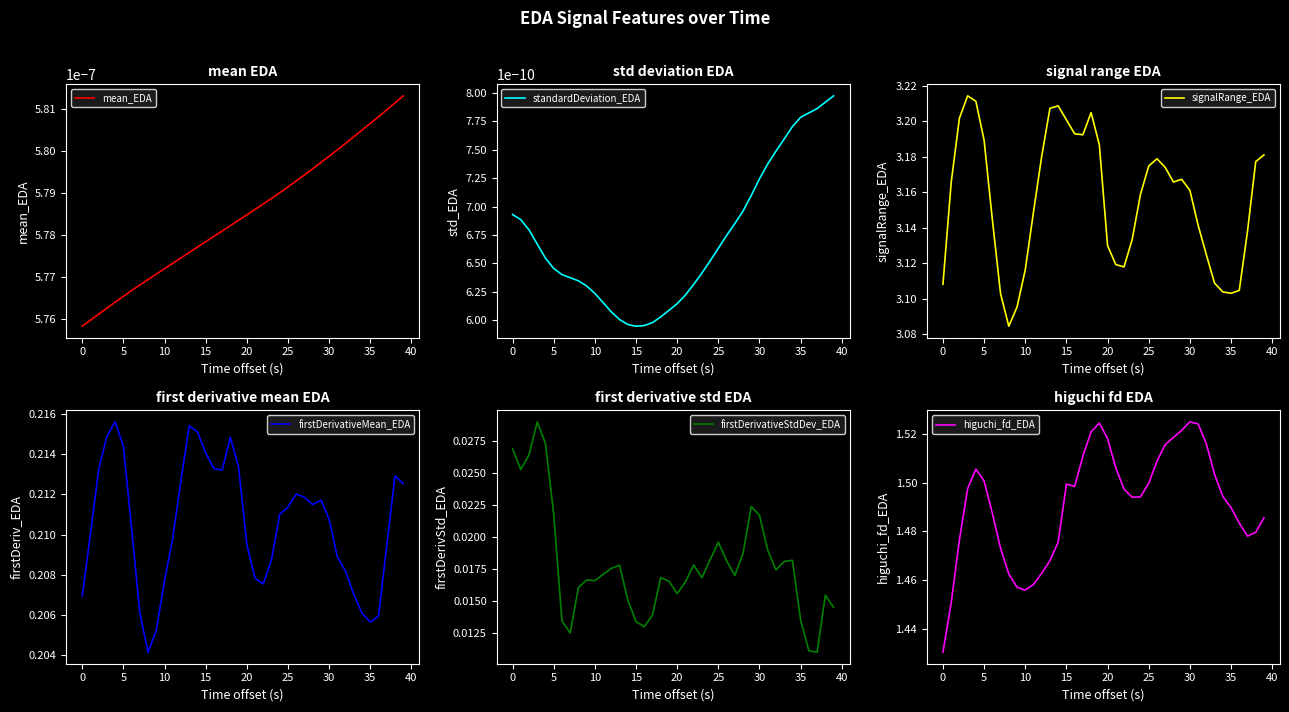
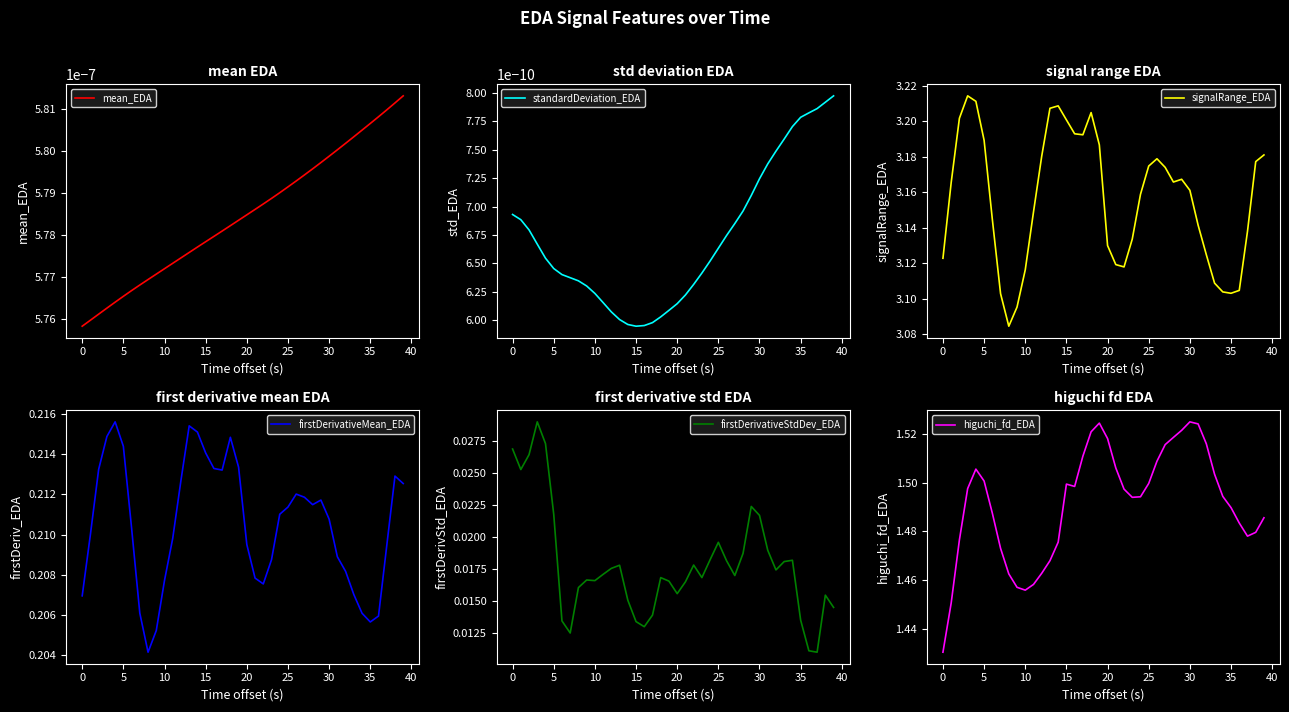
signal range EDA, 0: 3.108 -> 3.123
